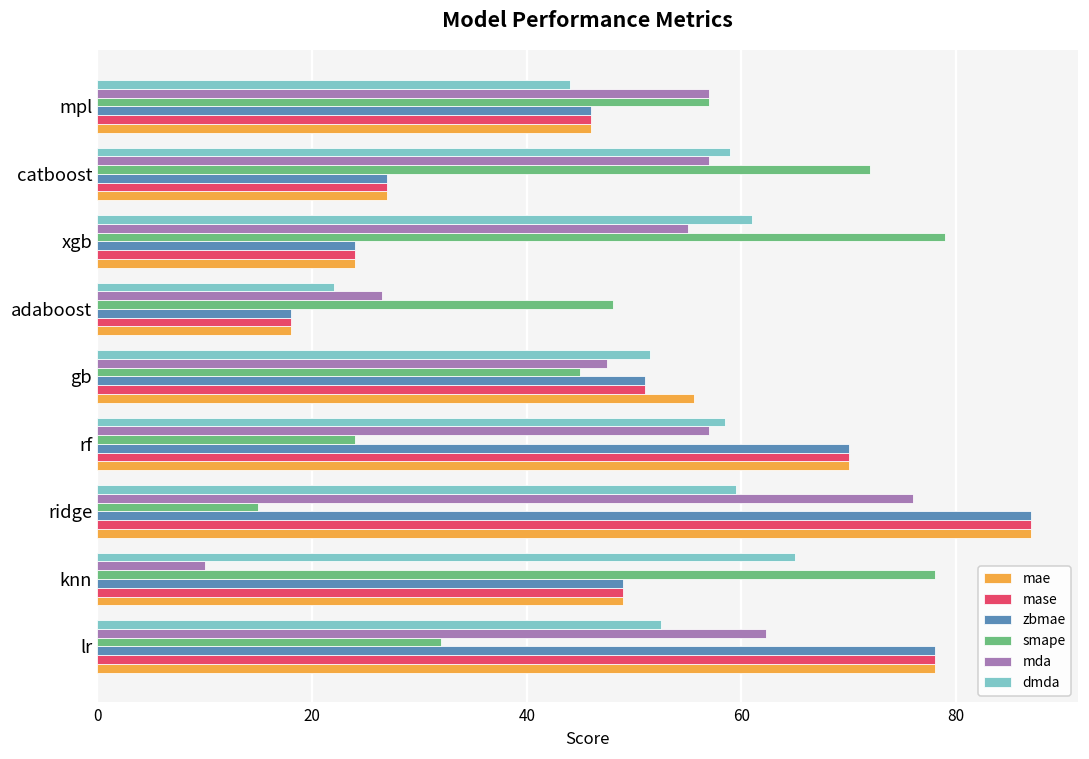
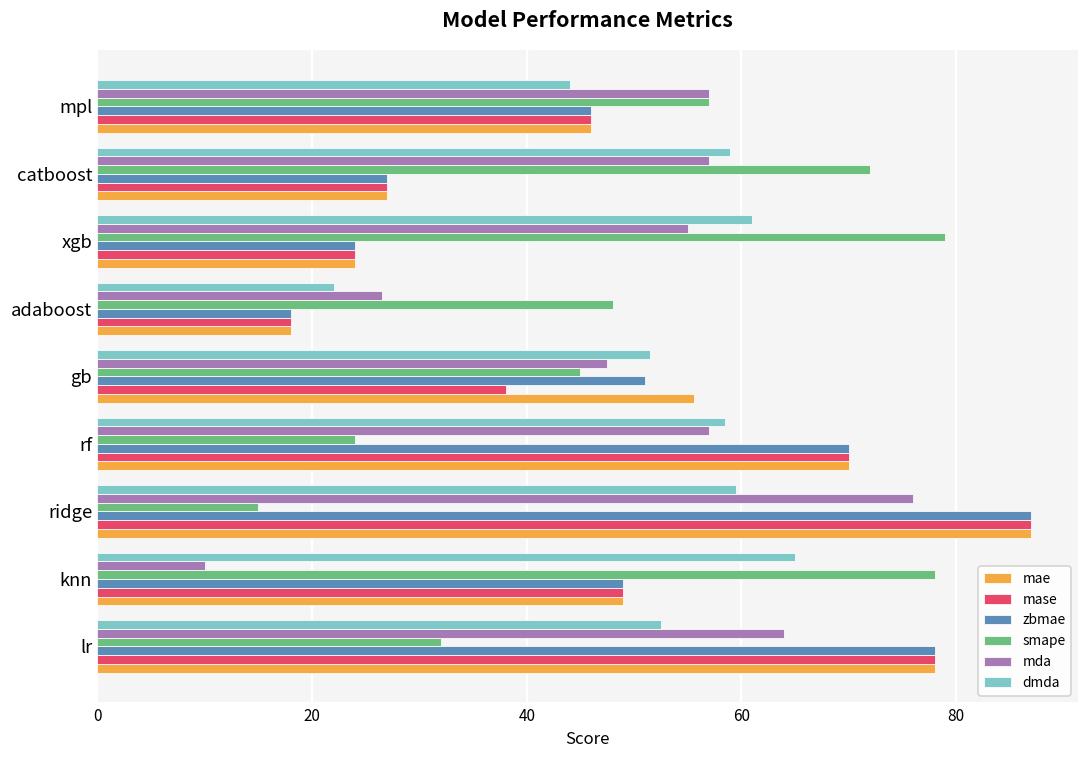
mase, gb: 51 -> 38
mda, lr: 62 -> 64
